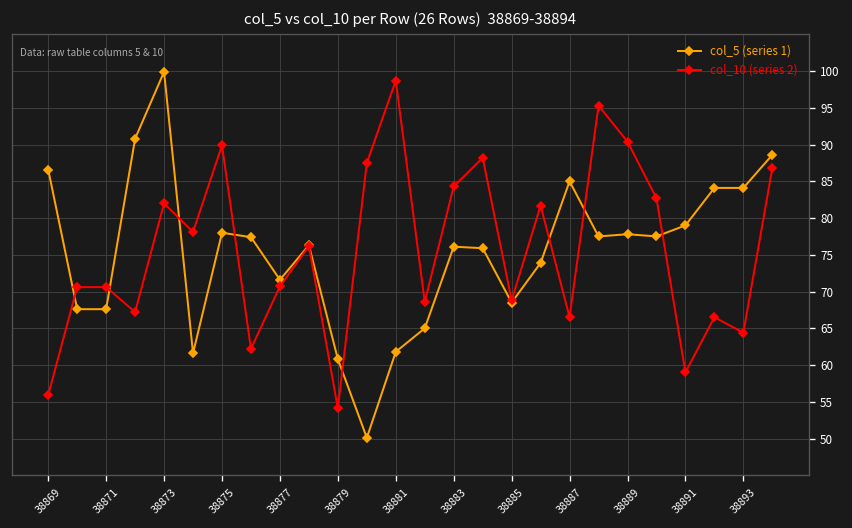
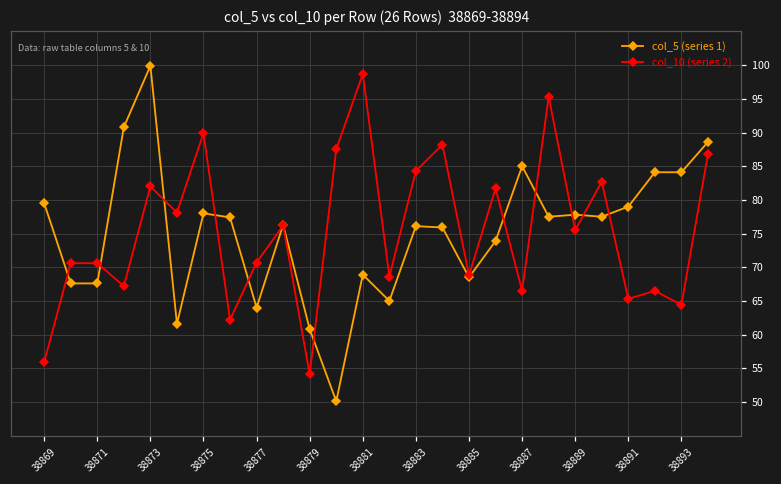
col_5 (series 1), 38869: 87 -> 80
col_5 (series 1), 38877: 72 -> 64
col_5 (series 1), 38881: 62 -> 69
col_10 (series 2), 38889: 90 -> 76
col_10 (series 2), 38891: 59 -> 65
